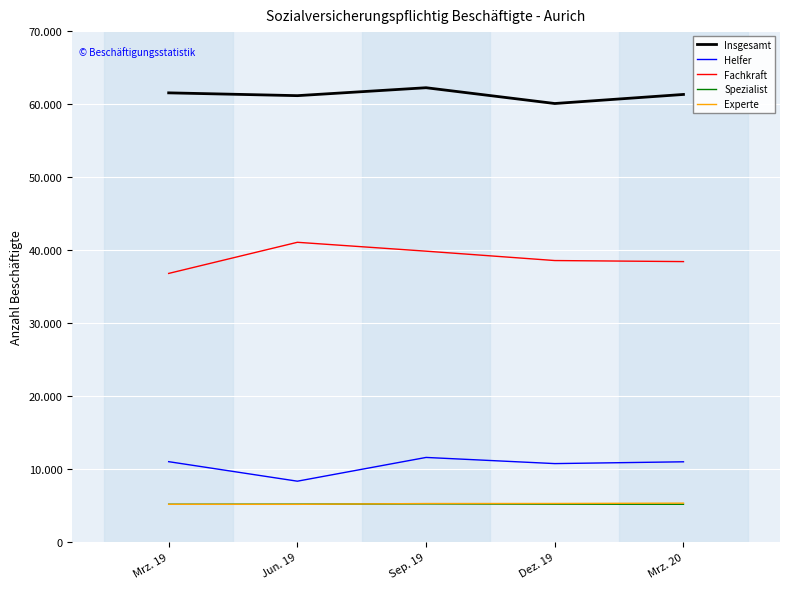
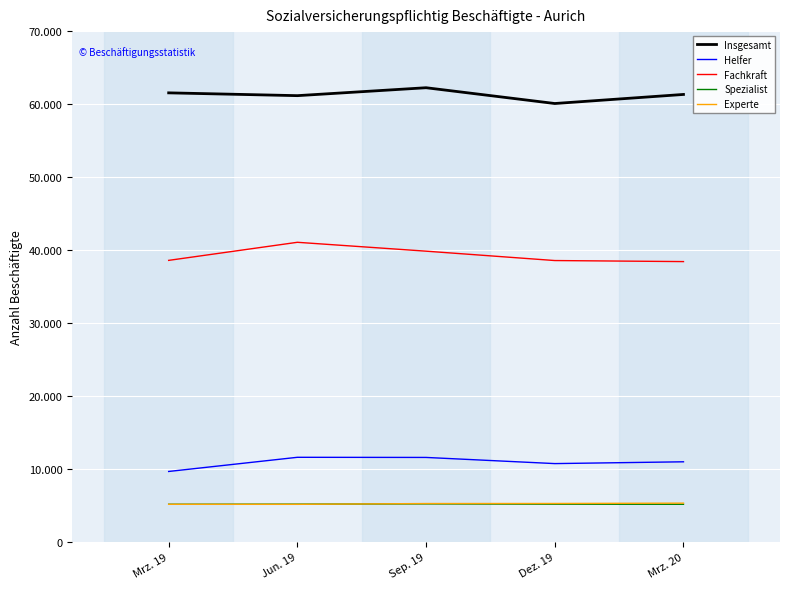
Helfer, Mrz. 19: 11 -> 10
Fachkraft, Mrz. 19: 37 -> 39
Helfer, Jun. 19: 8 -> 12
